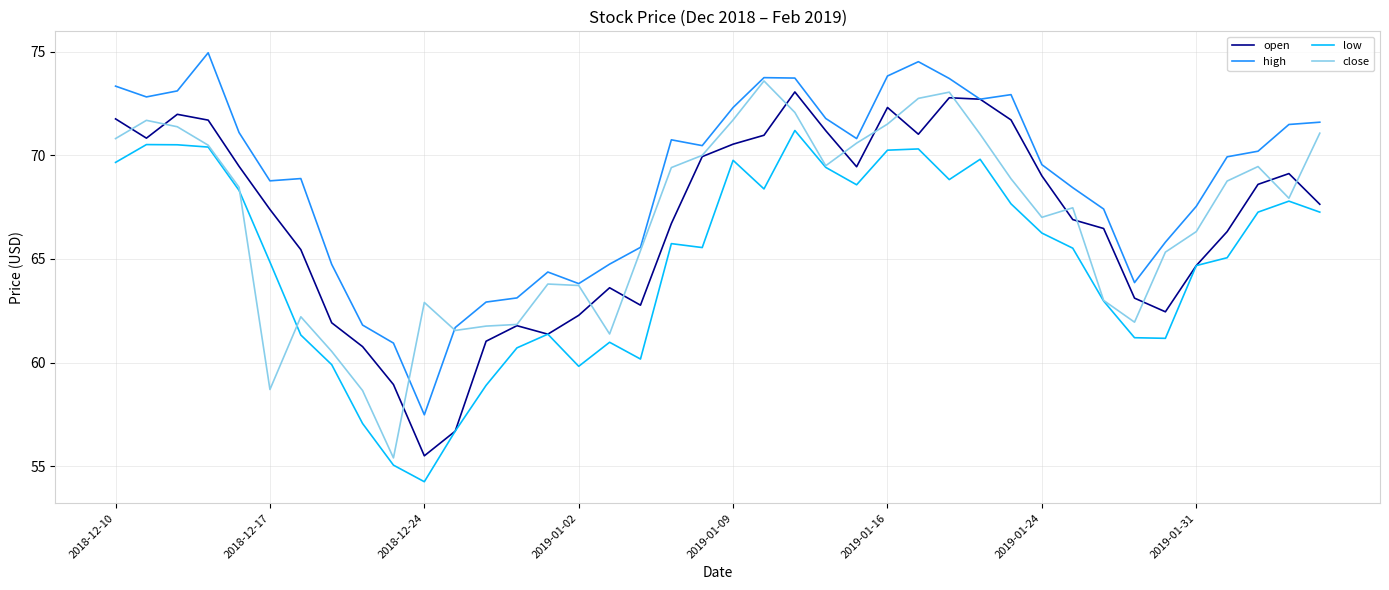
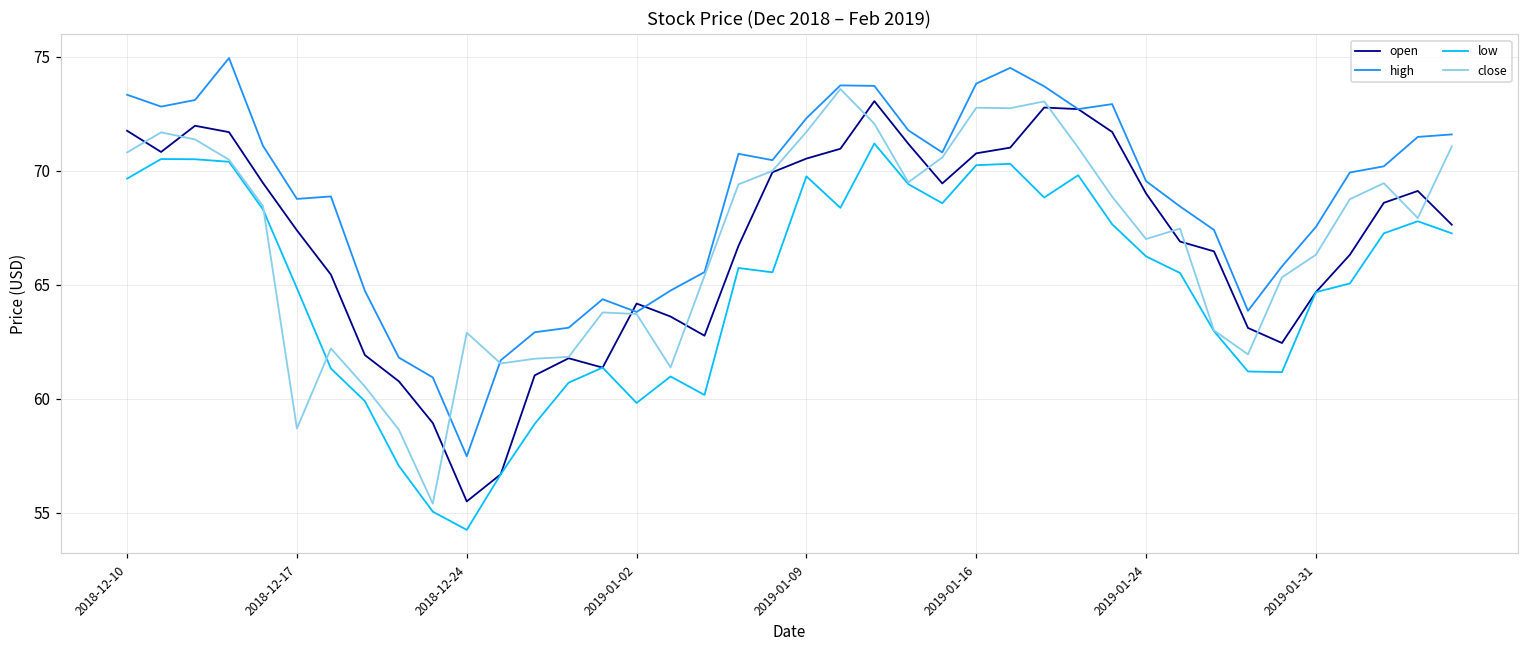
open, 2019-01-02: 62.3 -> 64.2
open, 2019-01-16: 72.3 -> 70.8
close, 2019-01-16: 71.5 -> 72.8
